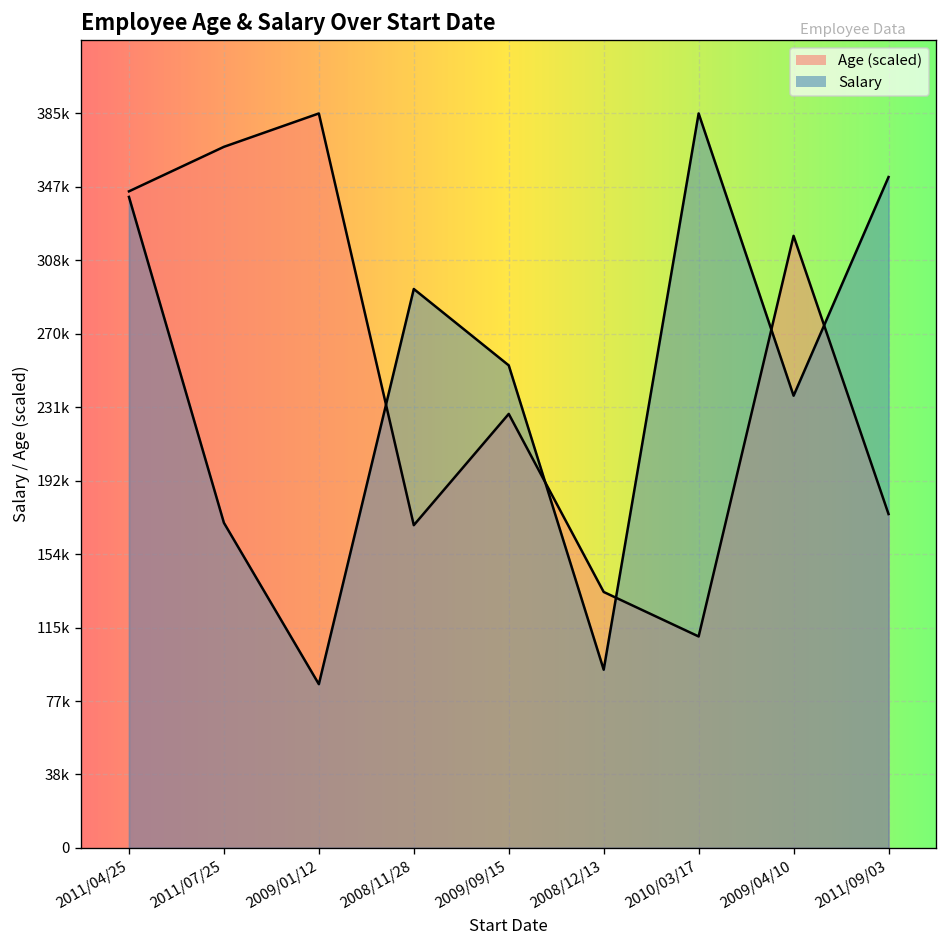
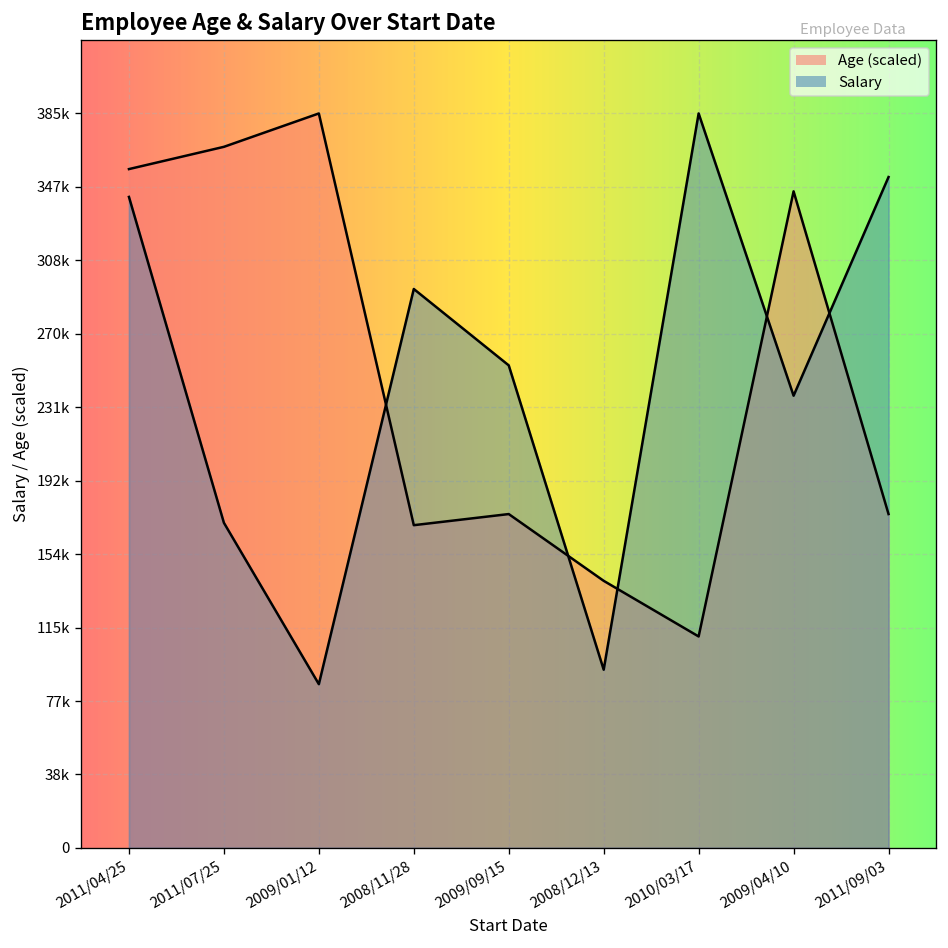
Age (scaled), 2011/04/25: 345000 -> 357000
Age (scaled), 2009/09/15: 228000 -> 175000
Age (scaled), 2008/12/13: 134000 -> 140000
Age (scaled), 2009/04/10: 321000 -> 345000
